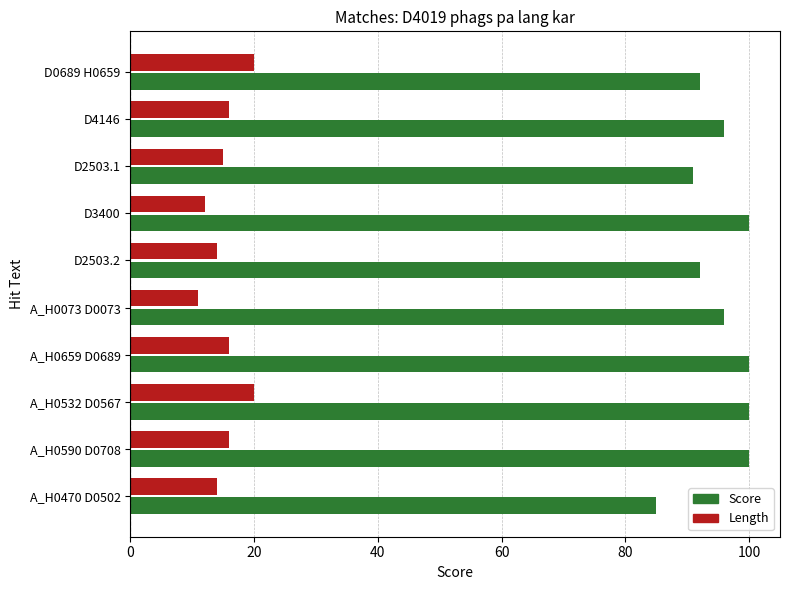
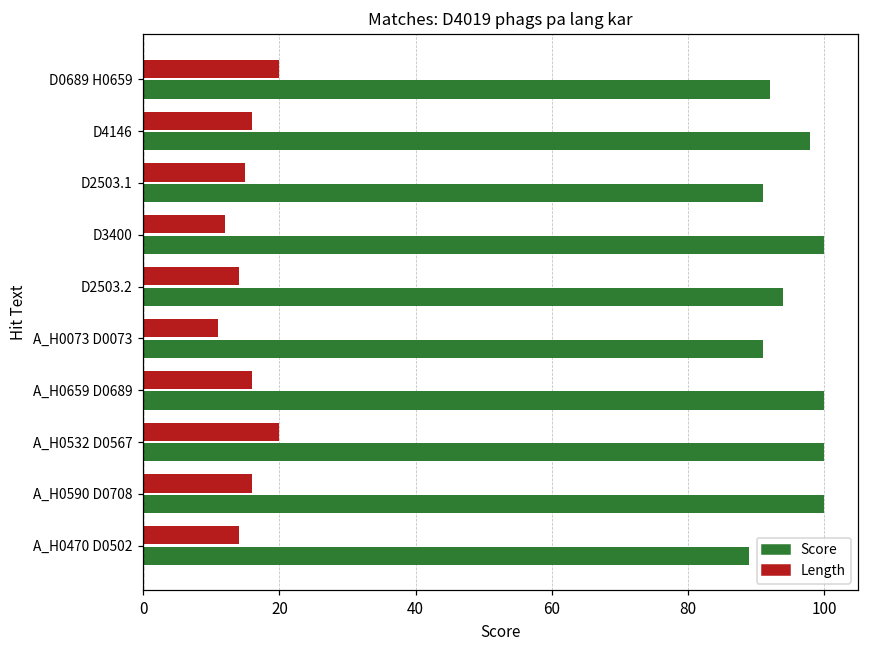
Score, D4146: 96 -> 98
Score, D2503.2: 92 -> 94
Score, A_H0073 D0073: 96 -> 91
Score, A_H0470 D0502: 85 -> 89
